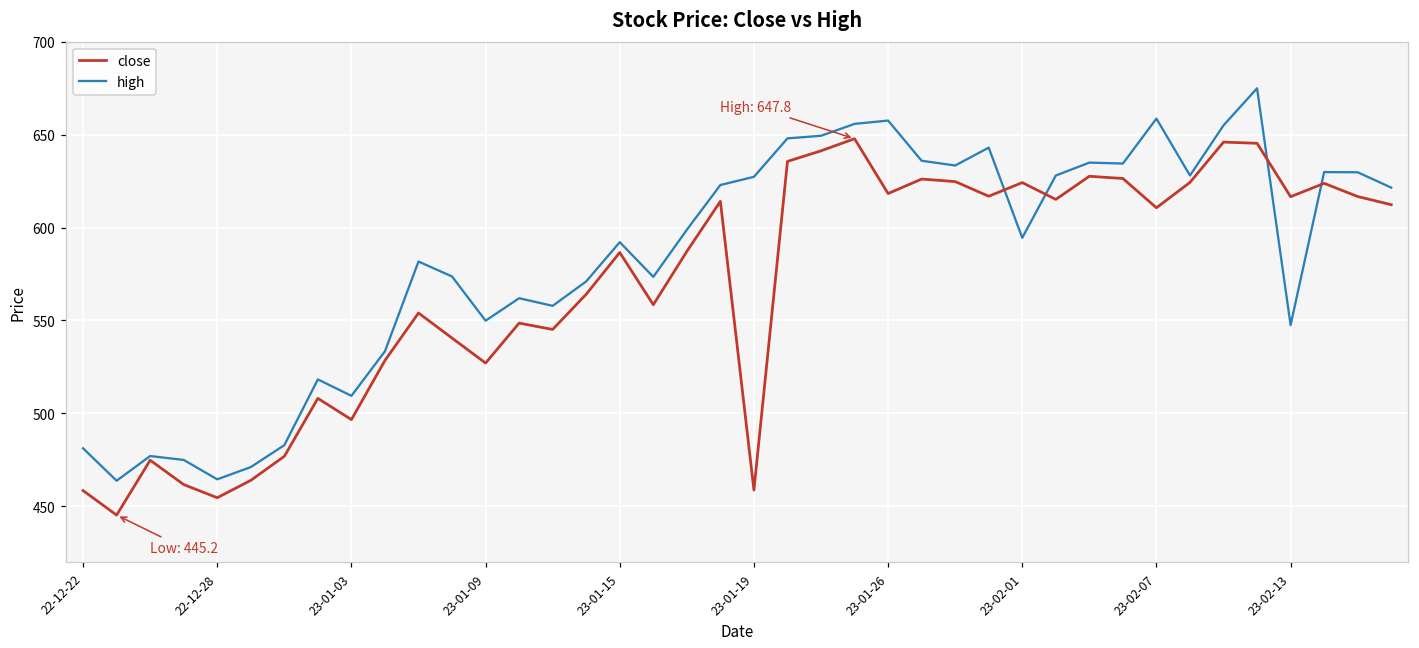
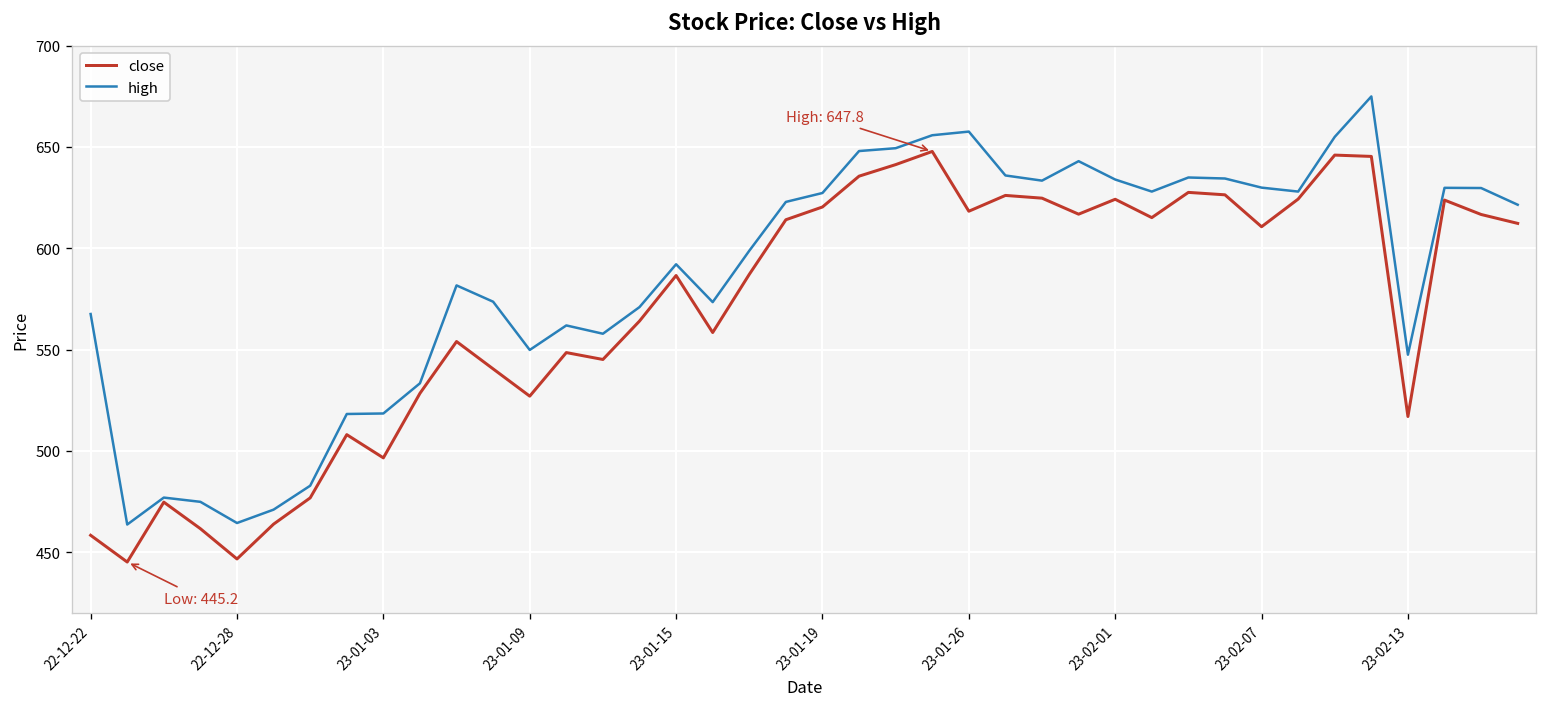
high, 22-12-22: 481 -> 568
close, 22-12-28: 455 -> 447
high, 23-01-03: 509 -> 519
close, 23-01-19: 459 -> 620
high, 23-02-01: 594 -> 634
high, 23-02-07: 659 -> 630
close, 23-02-13: 617 -> 517
